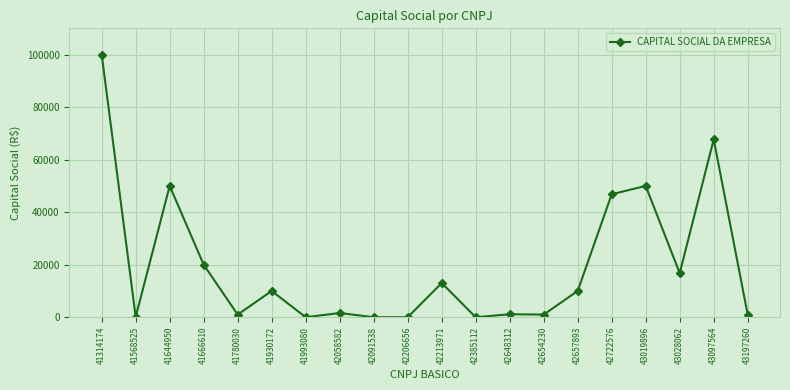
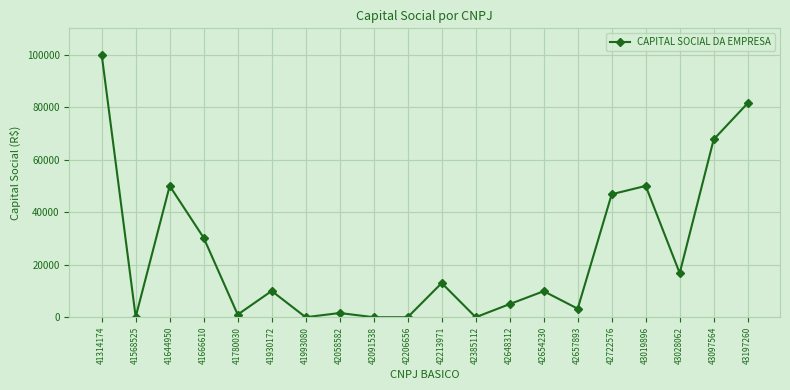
41666610: 20000 -> 30000
42648312: 1000 -> 5000
42654230: 1000 -> 10000
42657893: 10000 -> 3000
43197260: 1000 -> 81000
